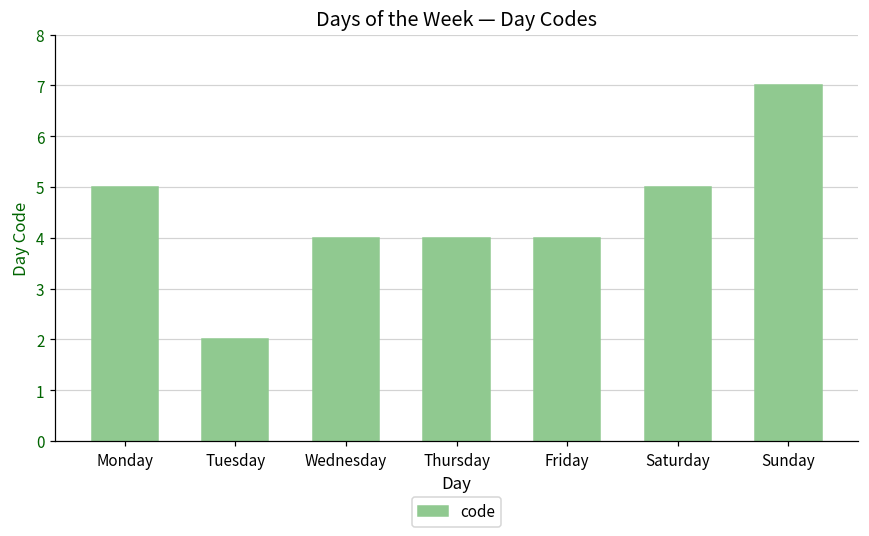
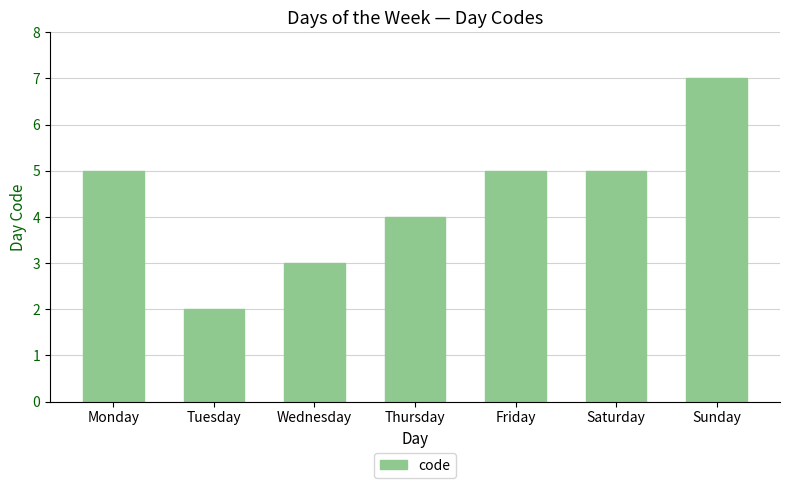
Wednesday: 4 -> 3
Friday: 4 -> 5
